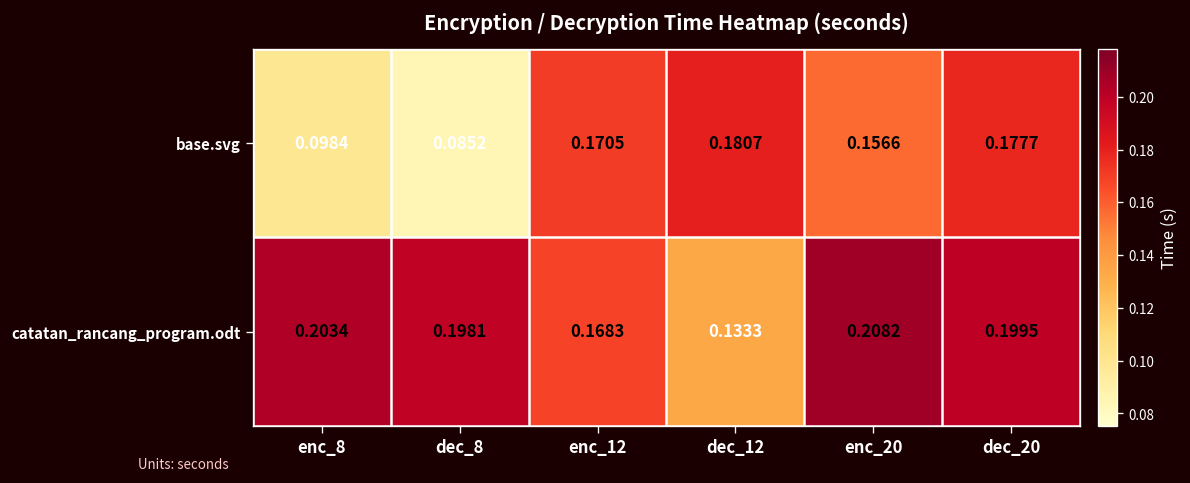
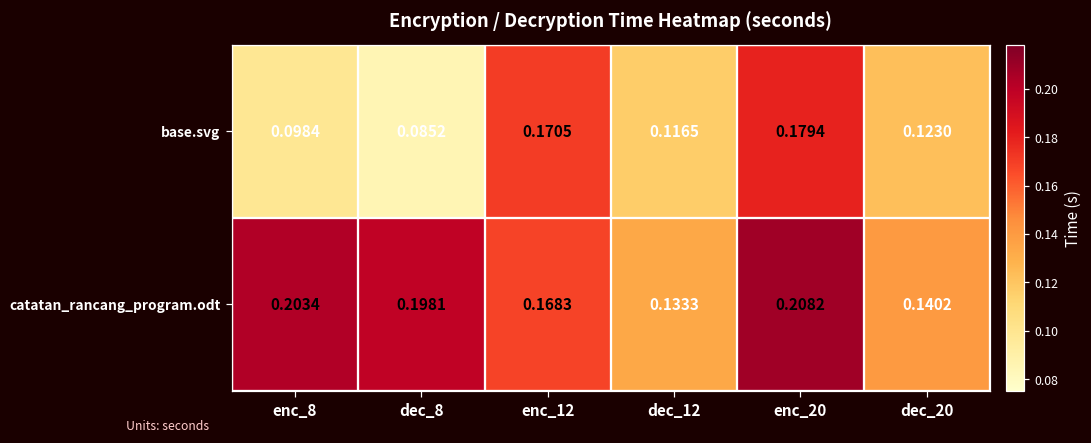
base.svg, dec_12: 0.1807 -> 0.1165
base.svg, enc_20: 0.1566 -> 0.1794
base.svg, dec_20: 0.1777 -> 0.1230
catatan_rancang_program.odt, dec_20: 0.1995 -> 0.1402
